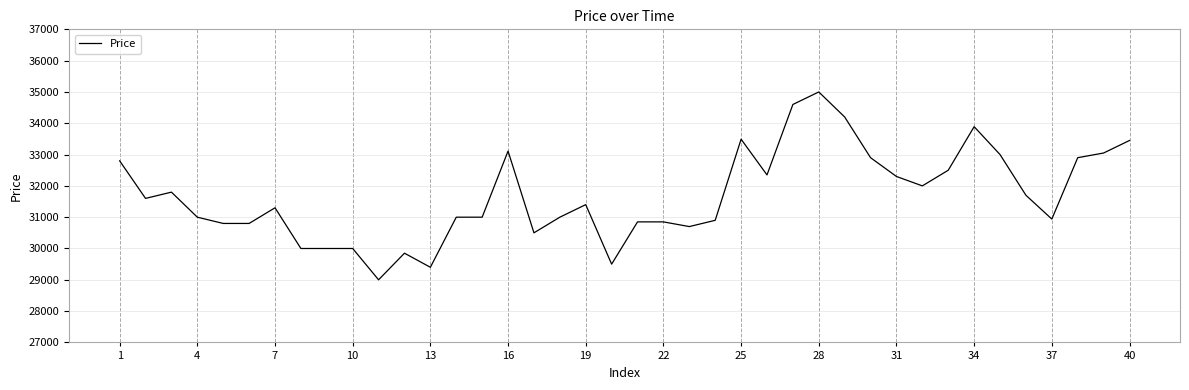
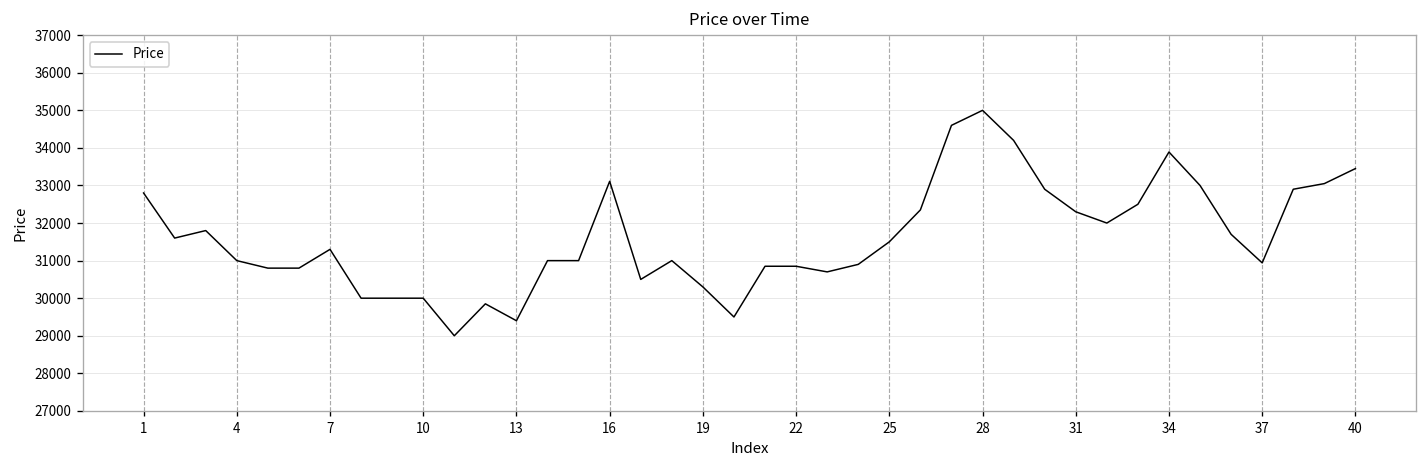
19: 31400 -> 30300
25: 33500 -> 31500
